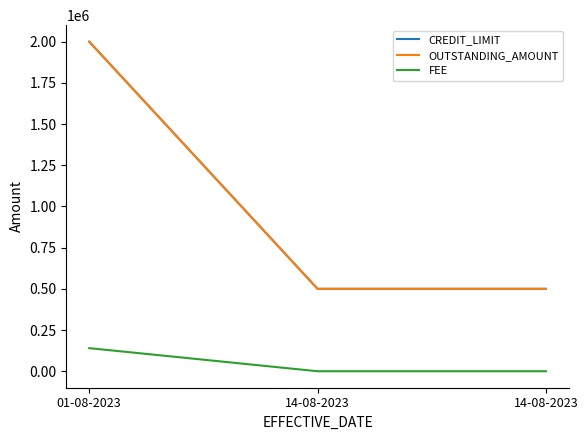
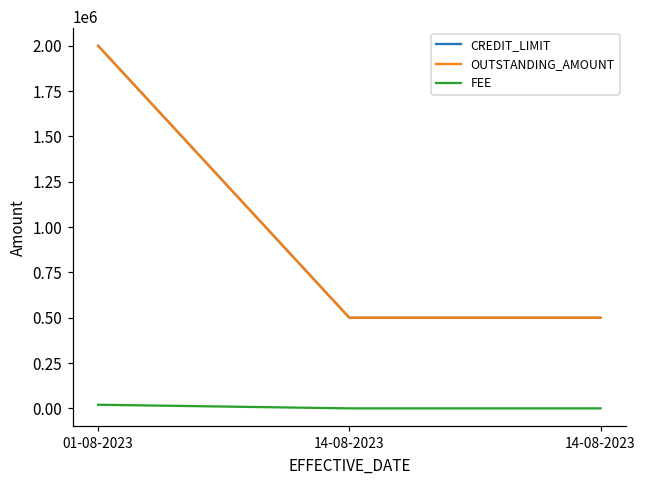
FEE, 01-08-2023: 140000 -> 20000
